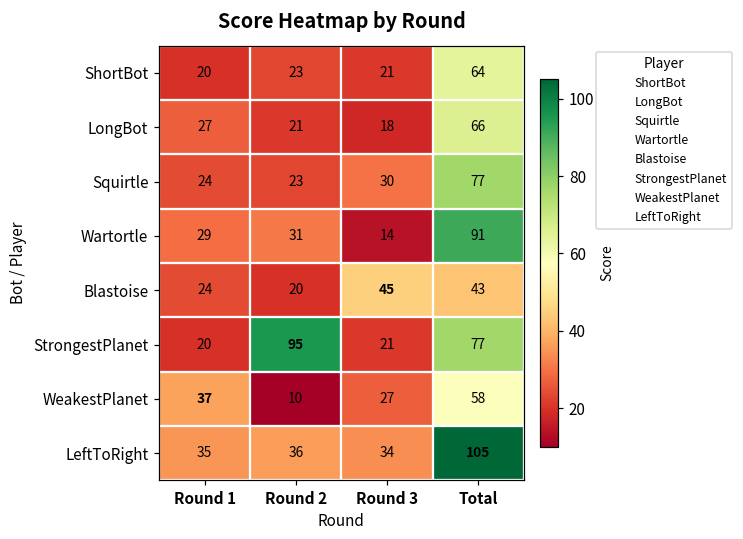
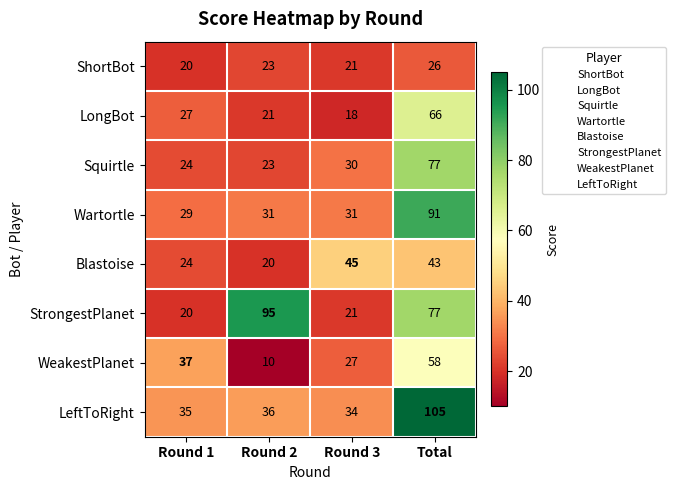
ShortBot, Total: 64 -> 26
Wartortle, Round 3: 14 -> 31
